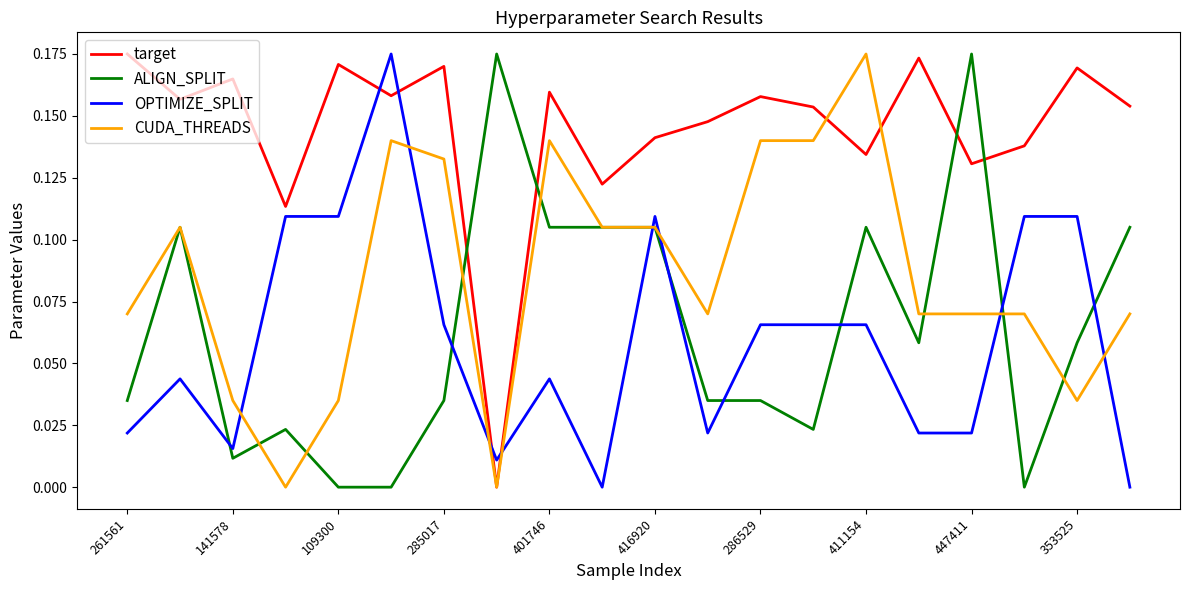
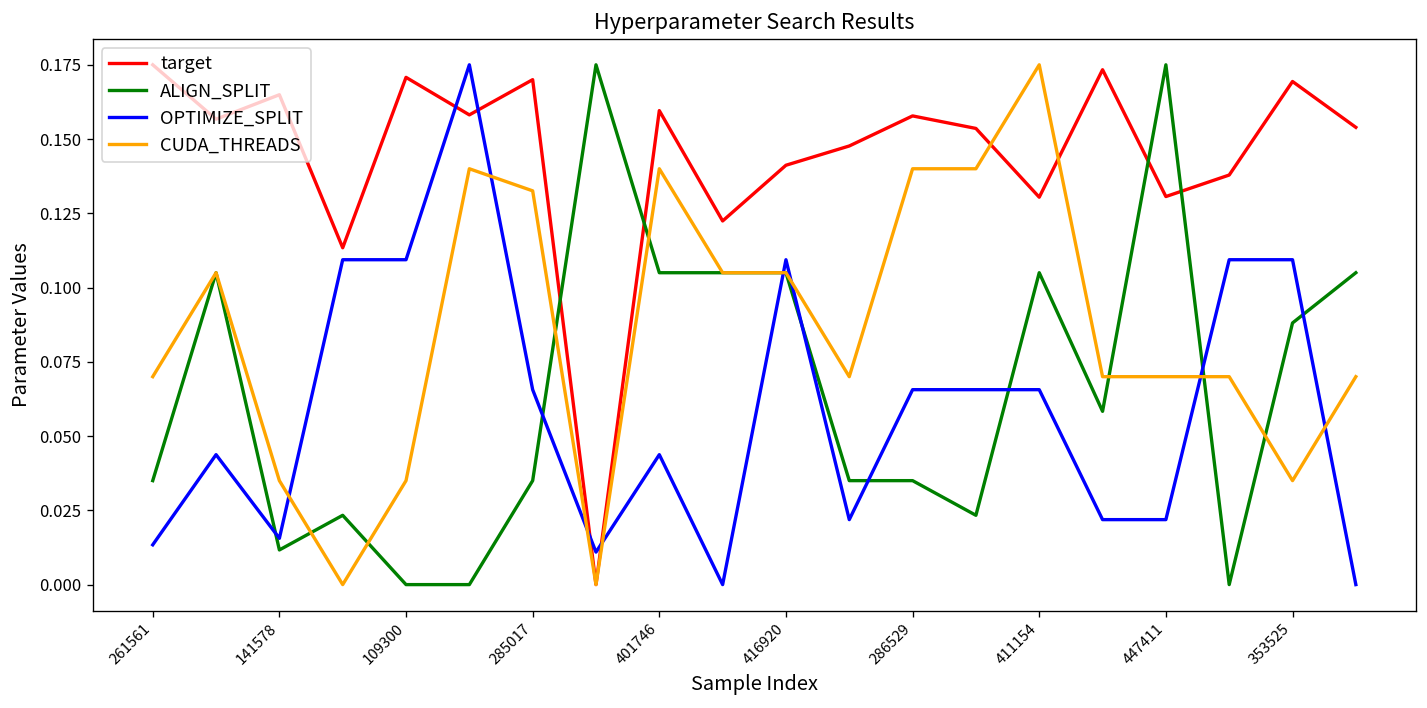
OPTIMIZE_SPLIT, 261561: 0.022 -> 0.013
target, 411154: 0.134 -> 0.130
ALIGN_SPLIT, 353525: 0.058 -> 0.088
